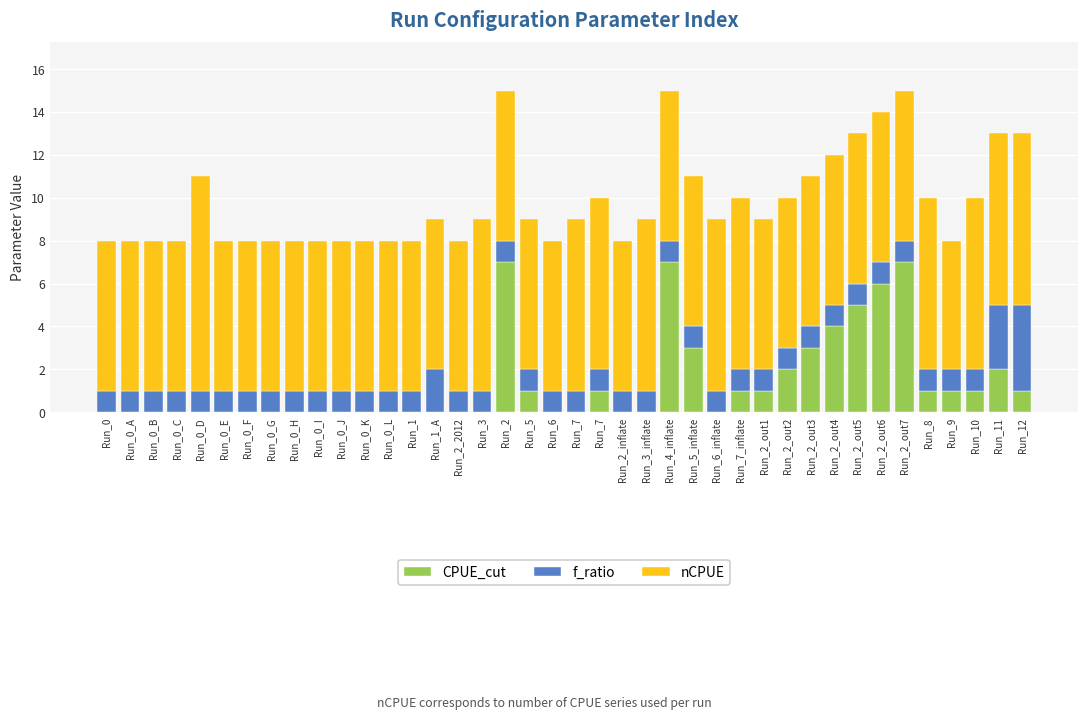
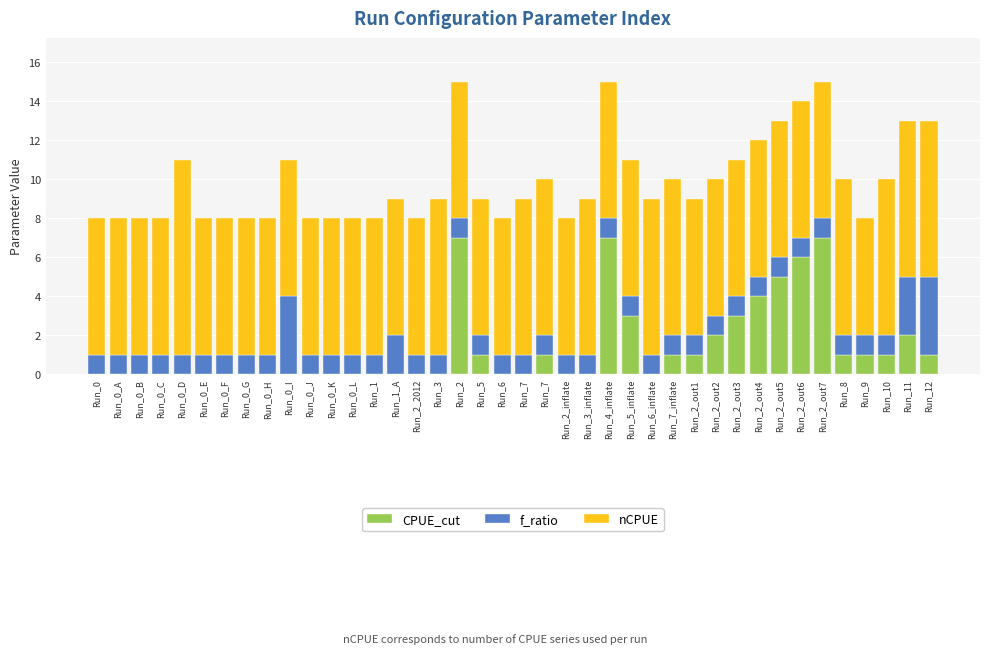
f_ratio, Run_0_I: 1 -> 4
